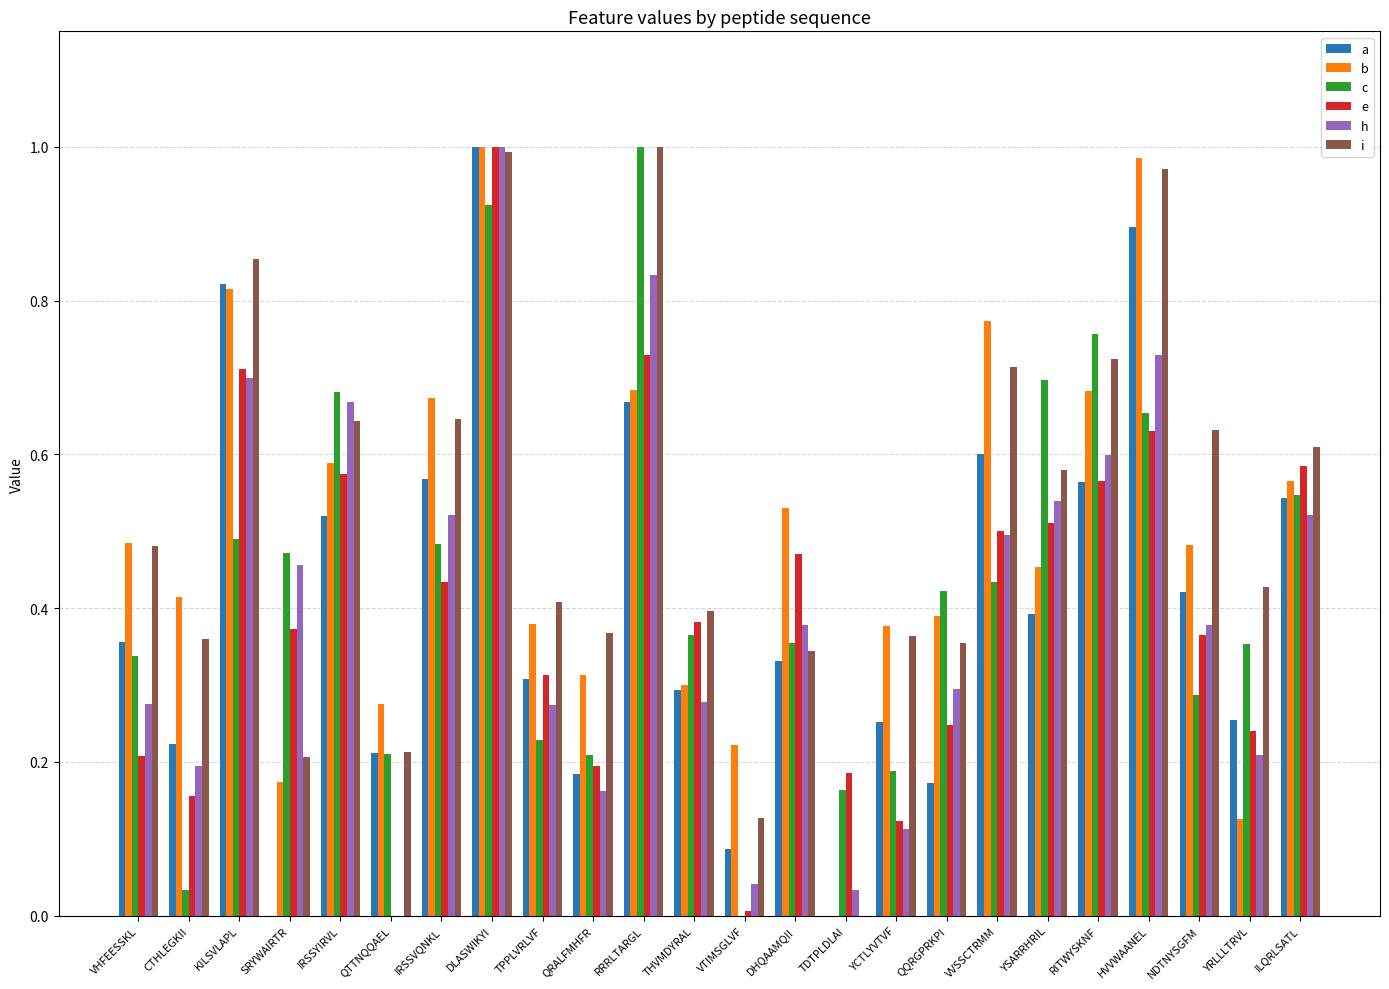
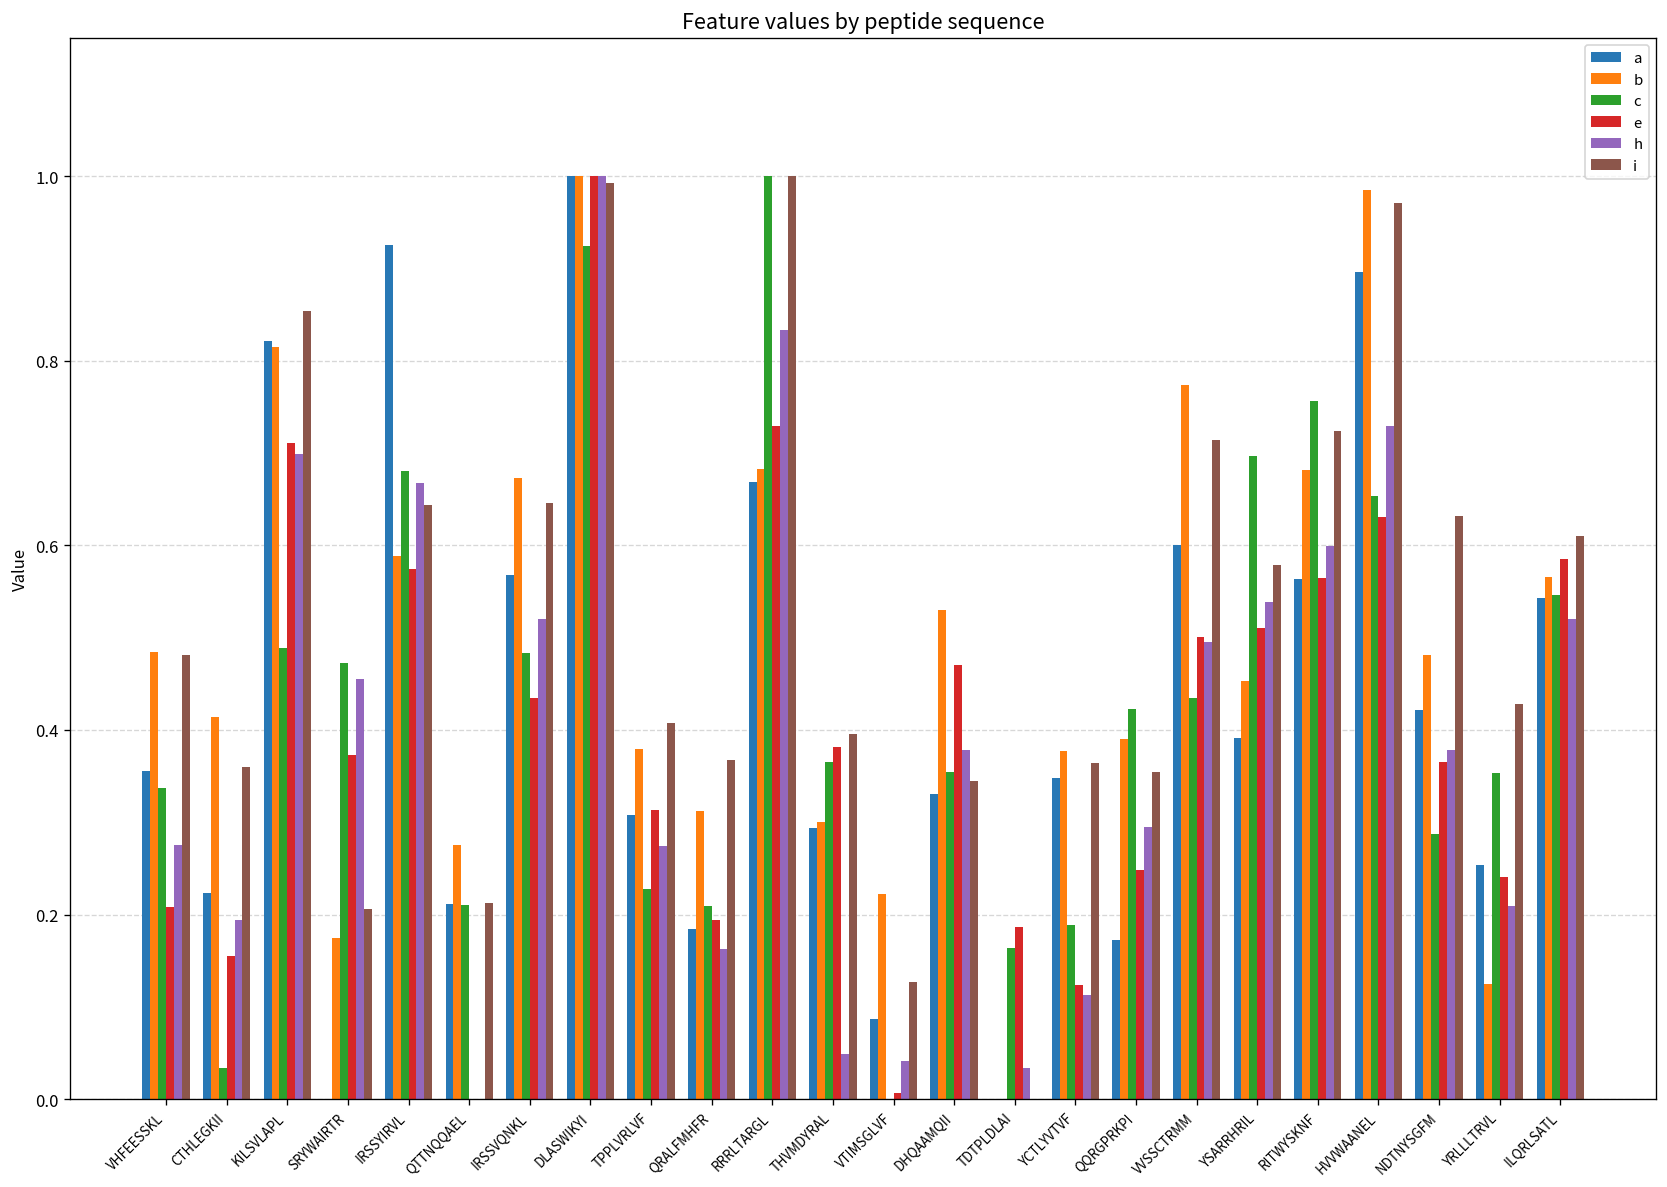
a, IRSSYIRVL: 0.52 -> 0.93
h, THVMDYRAL: 0.28 -> 0.05
a, YCTLYVTVF: 0.25 -> 0.35
